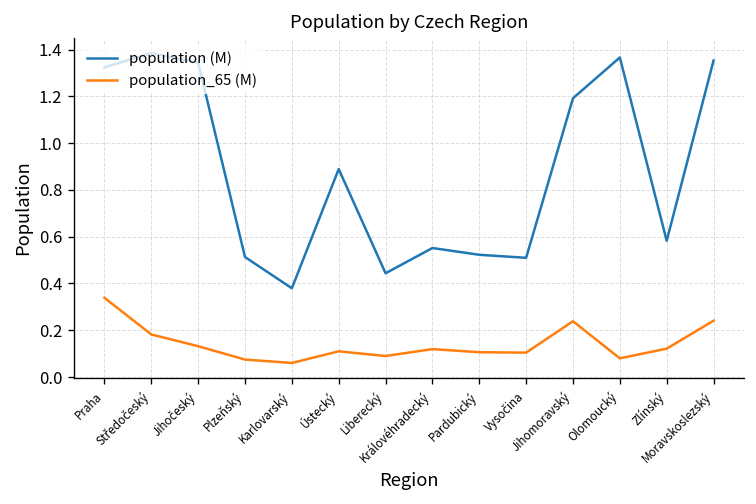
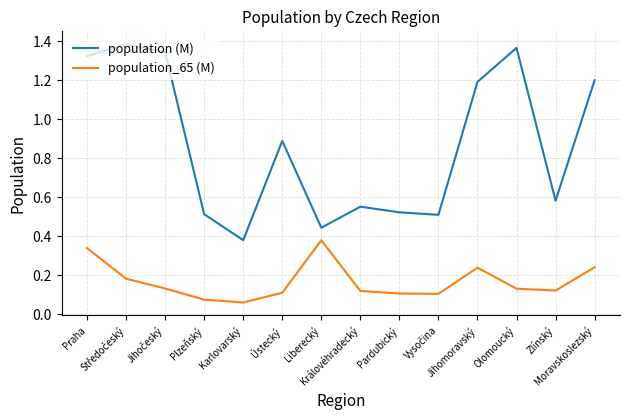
population_65 (M), Liberecký: 0.09 -> 0.38
population_65 (M), Olomoucký: 0.08 -> 0.13
population (M), Moravskoslezský: 1.35 -> 1.20
